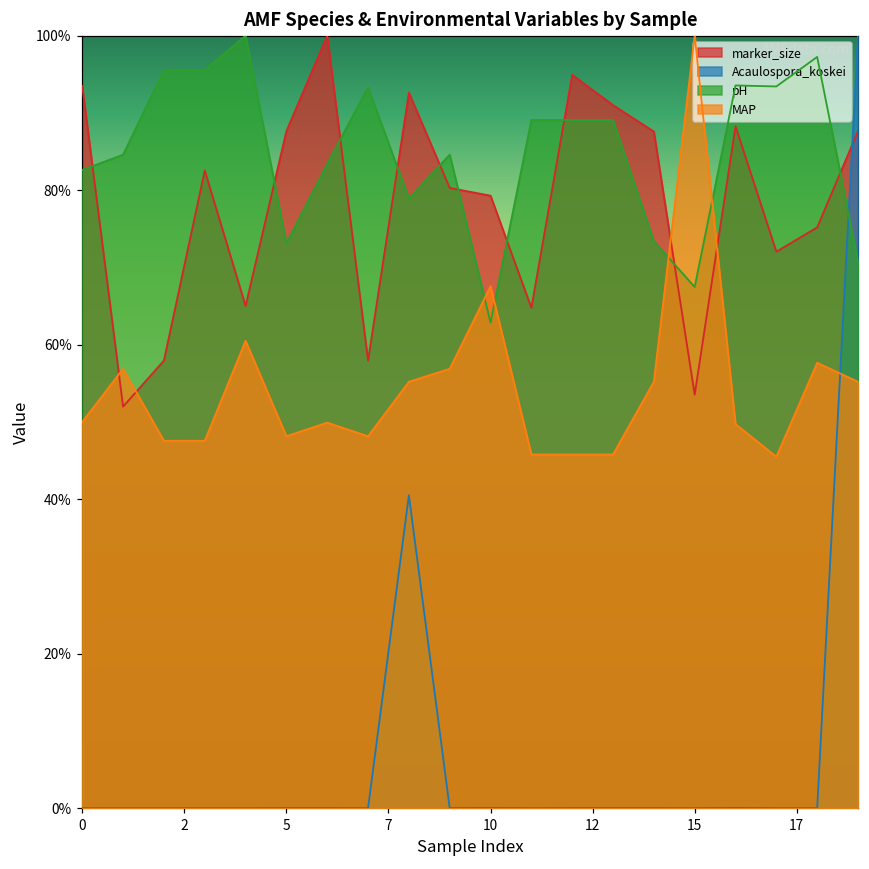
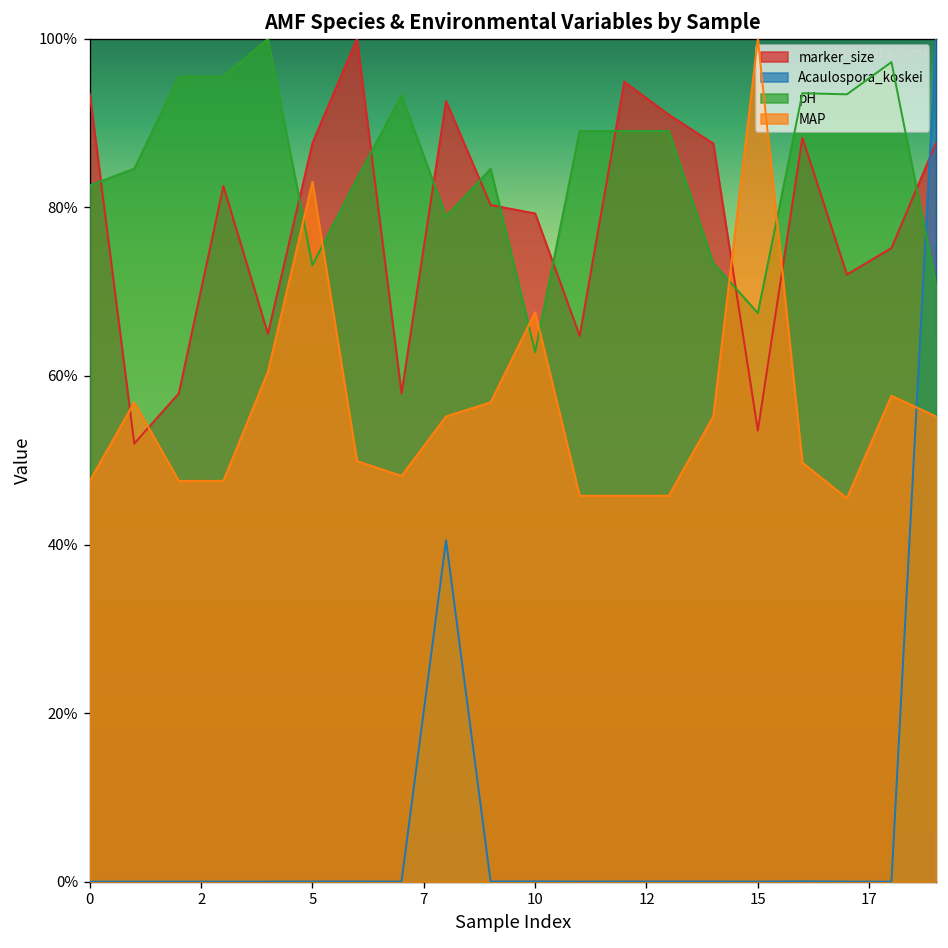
MAP, 0: 50% -> 48%
MAP, 5: 48% -> 83%
